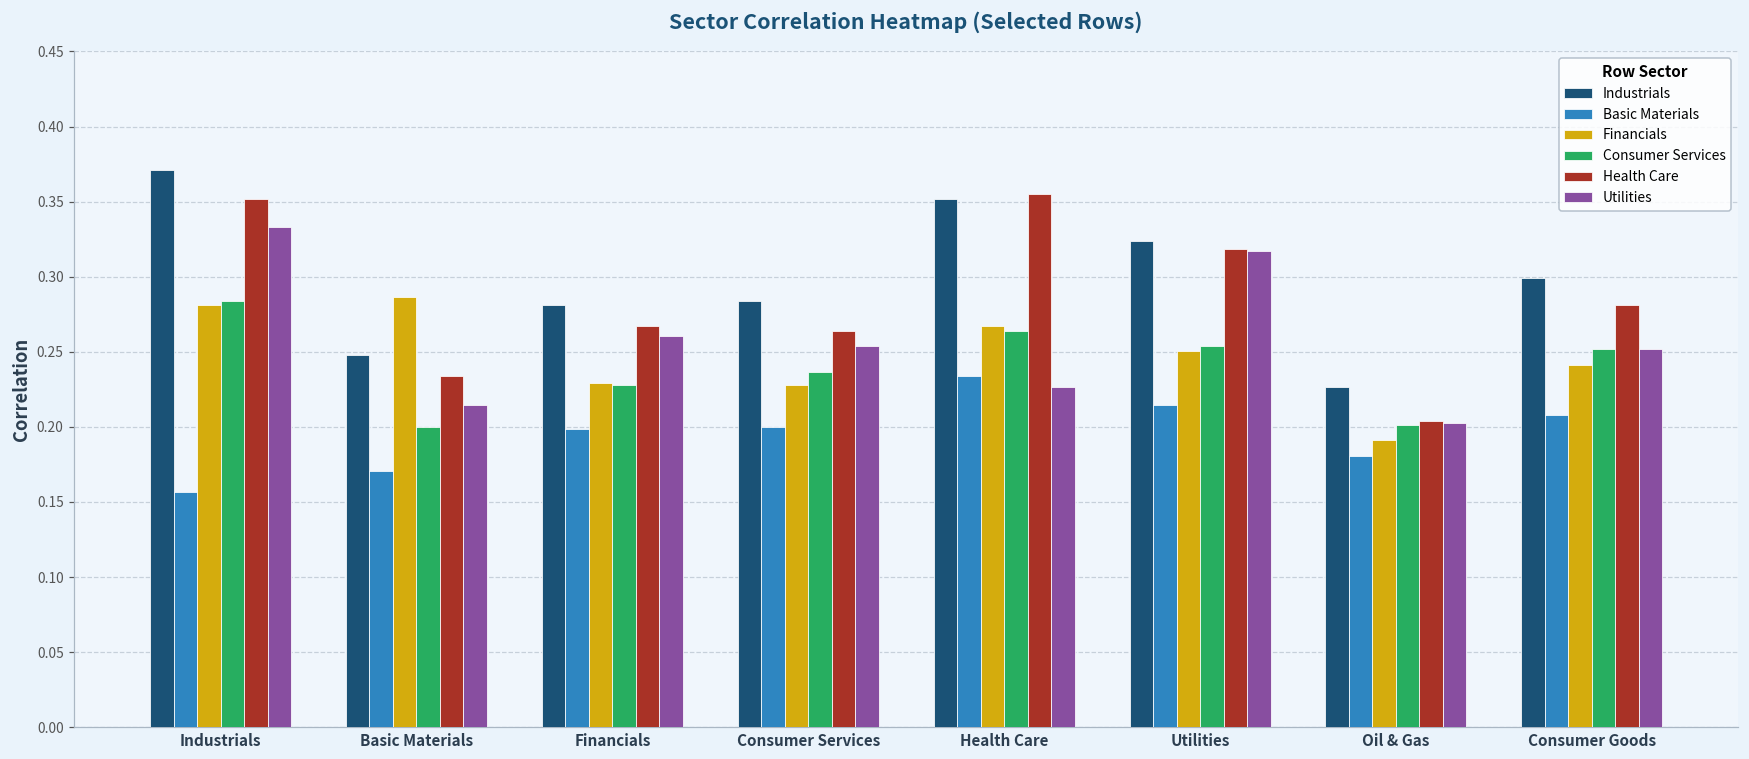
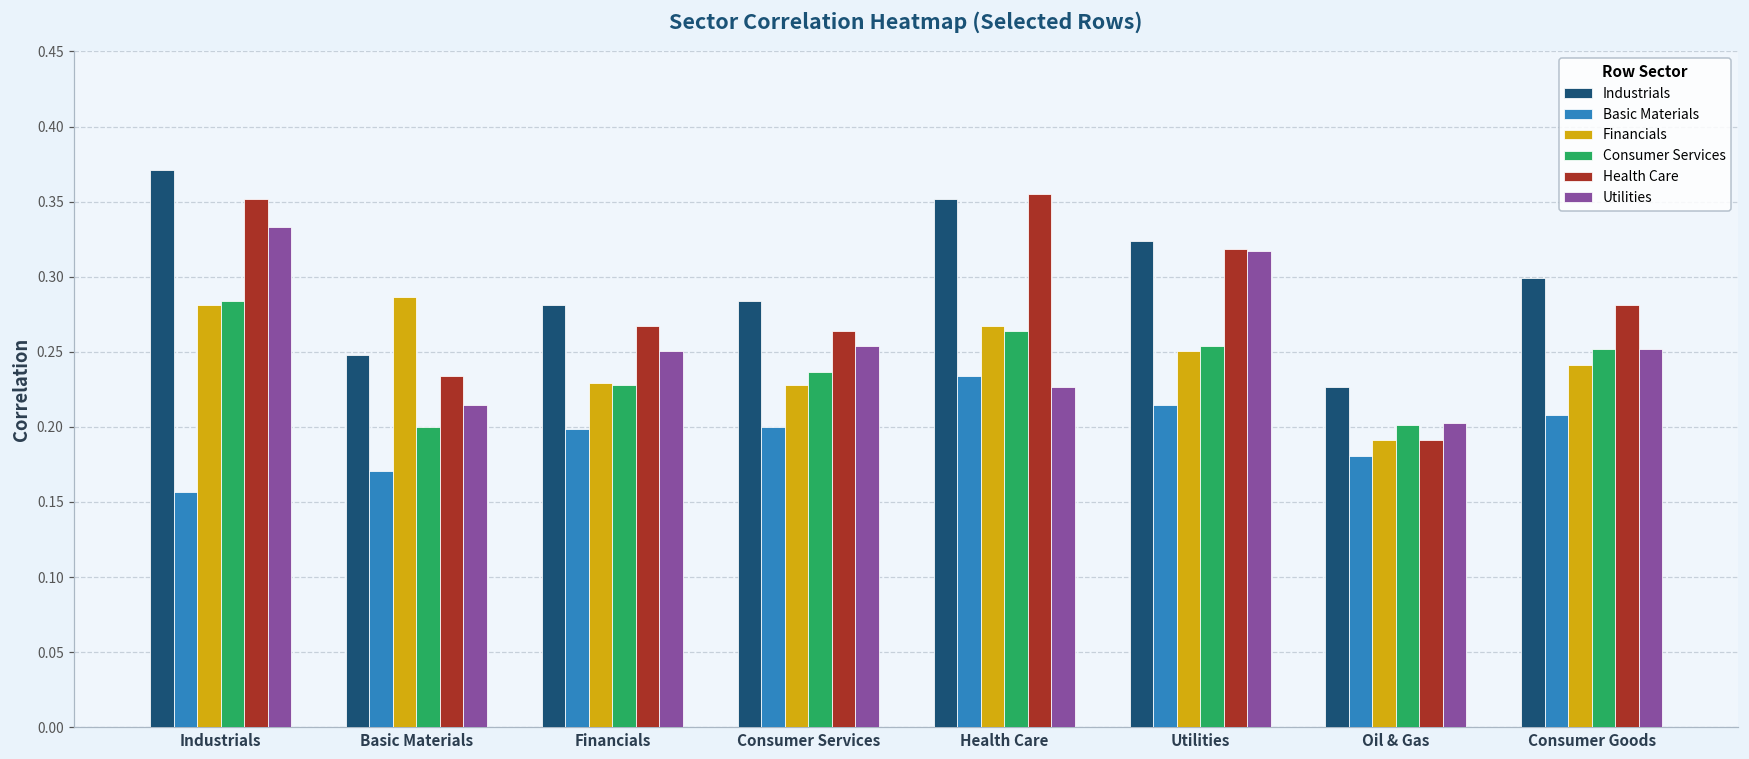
Utilities, Financials: 0.260 -> 0.251
Health Care, Oil & Gas: 0.204 -> 0.192
